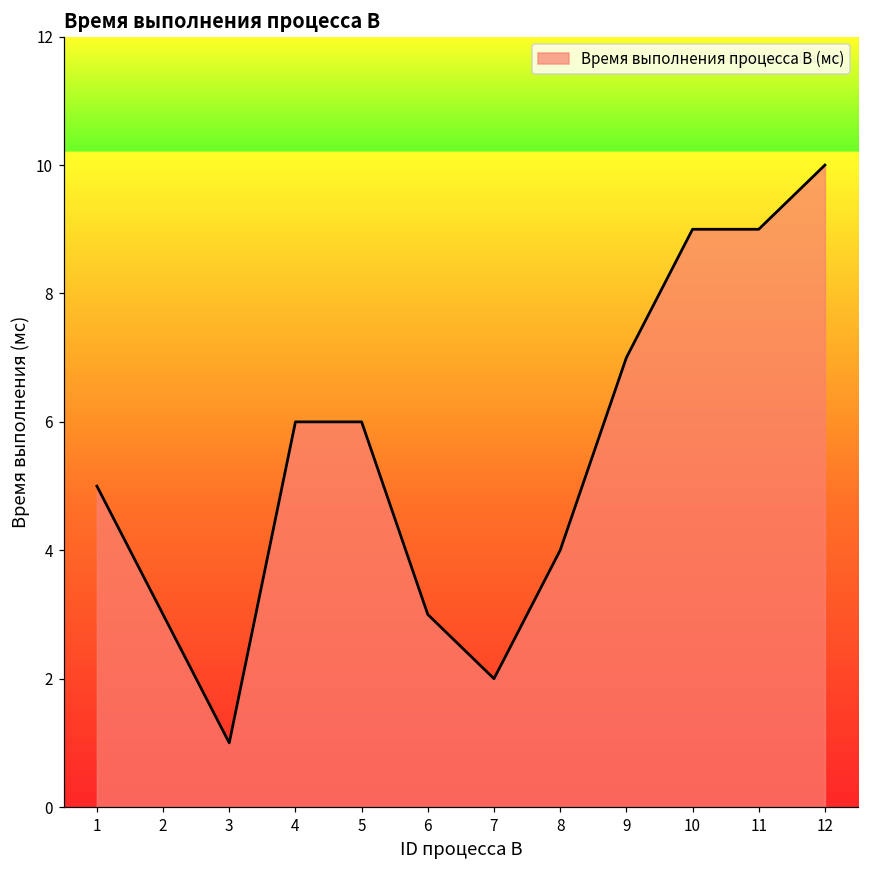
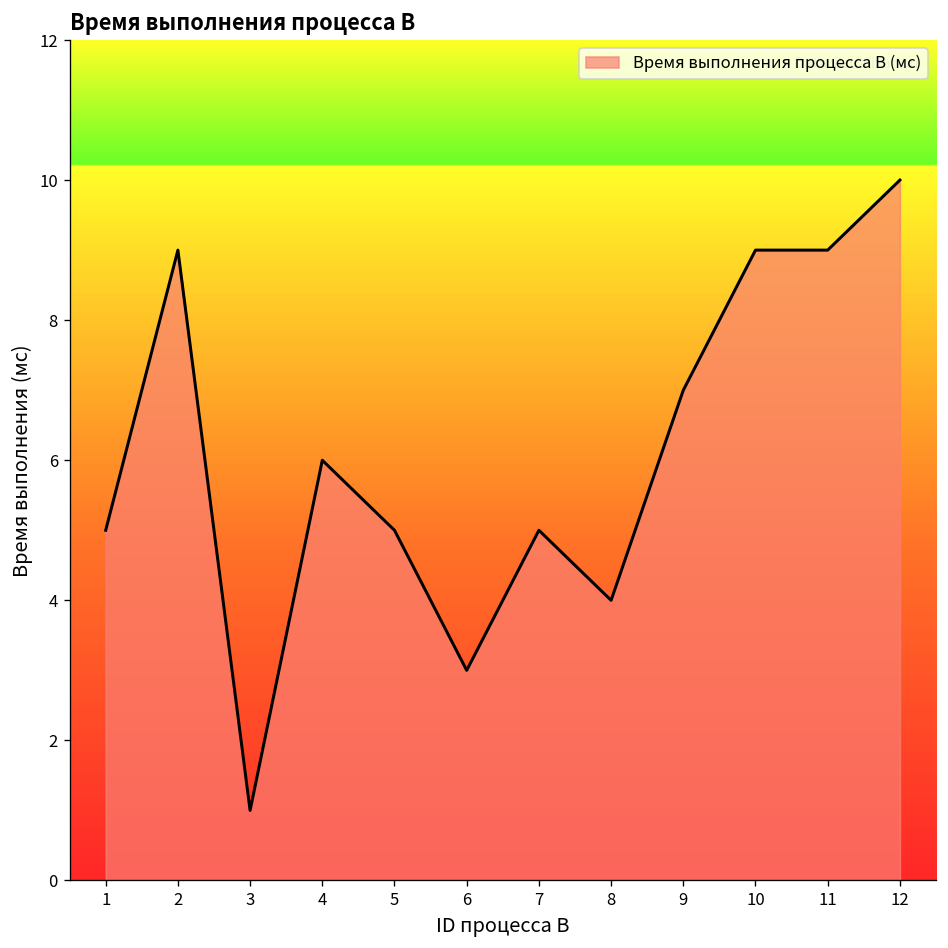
2: 3 -> 9
5: 6 -> 5
7: 2 -> 5
